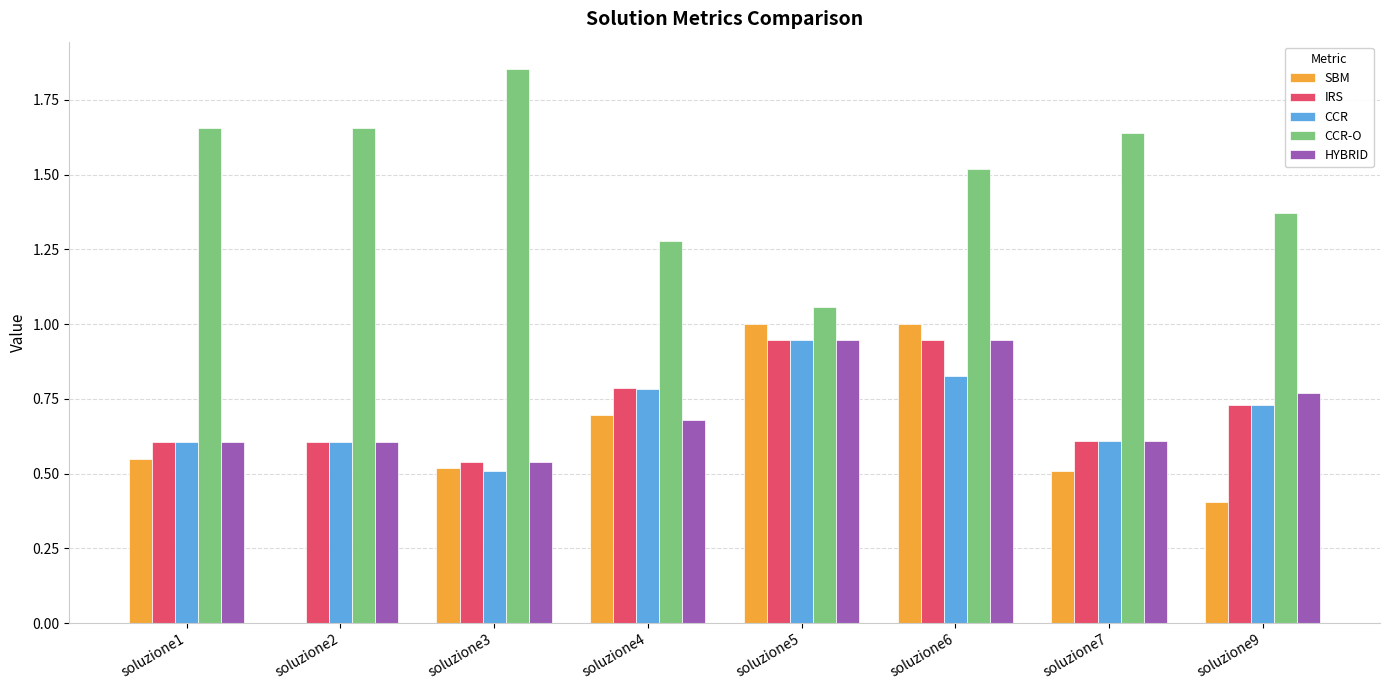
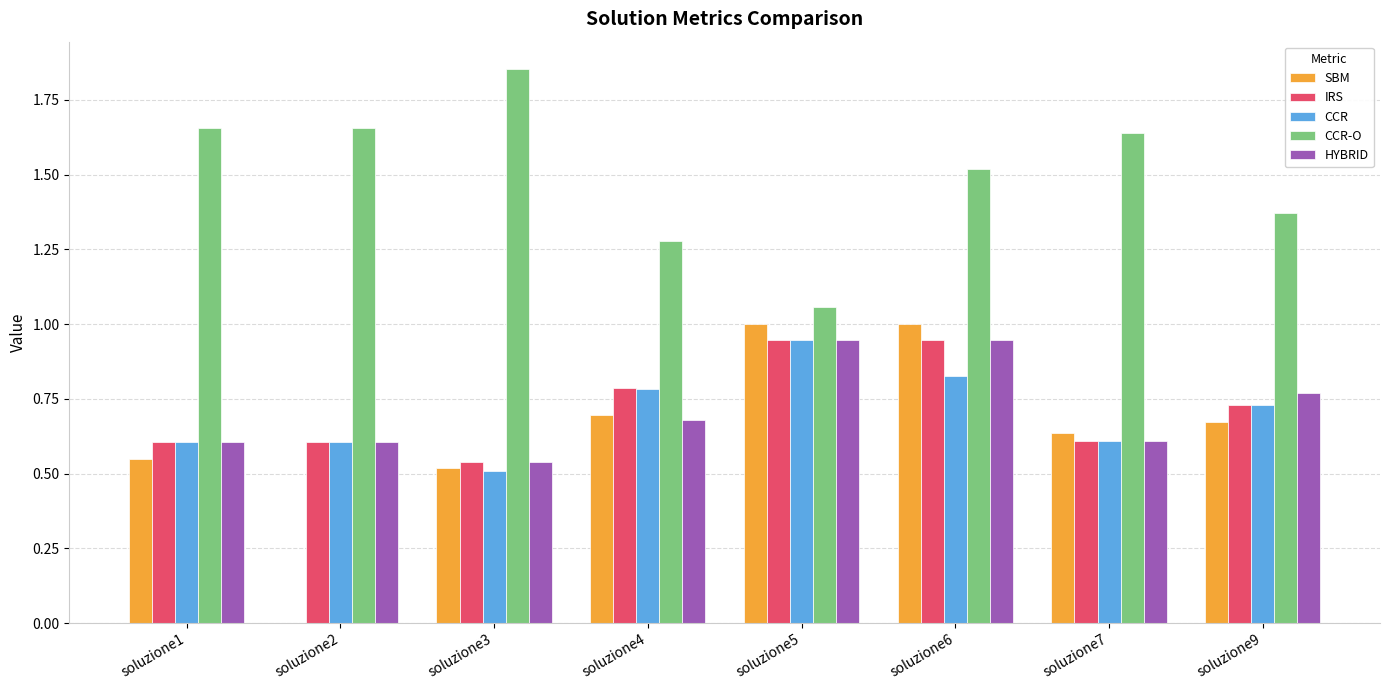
SBM, soluzione7: 0.51 -> 0.64
SBM, soluzione9: 0.40 -> 0.67
